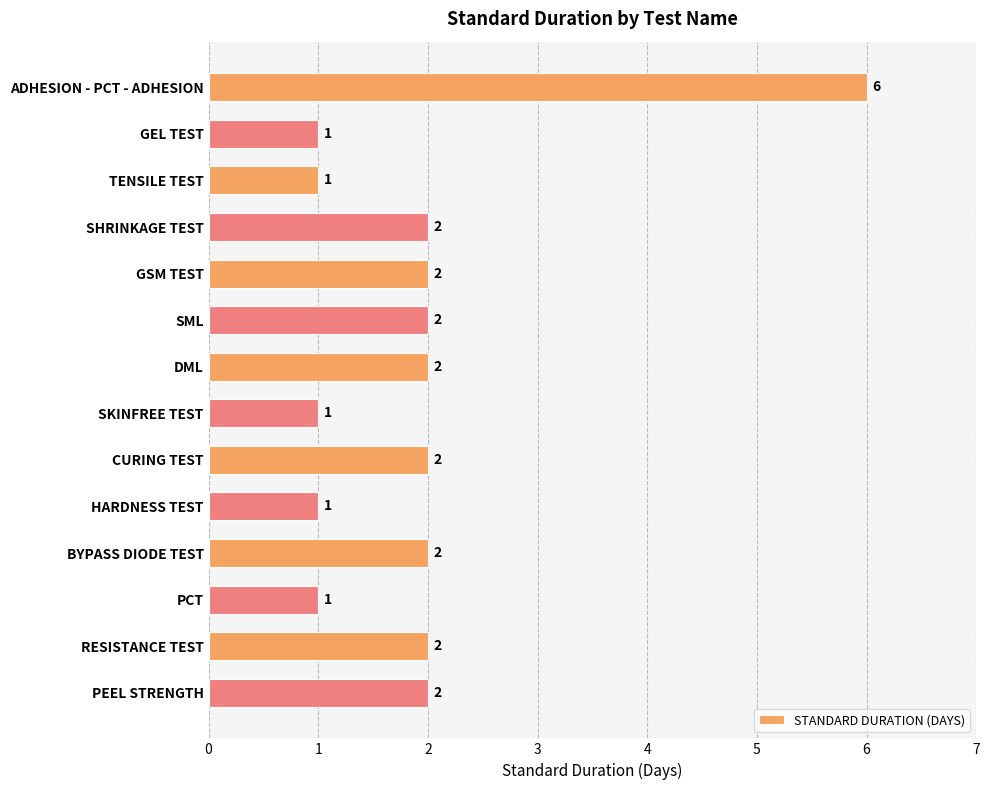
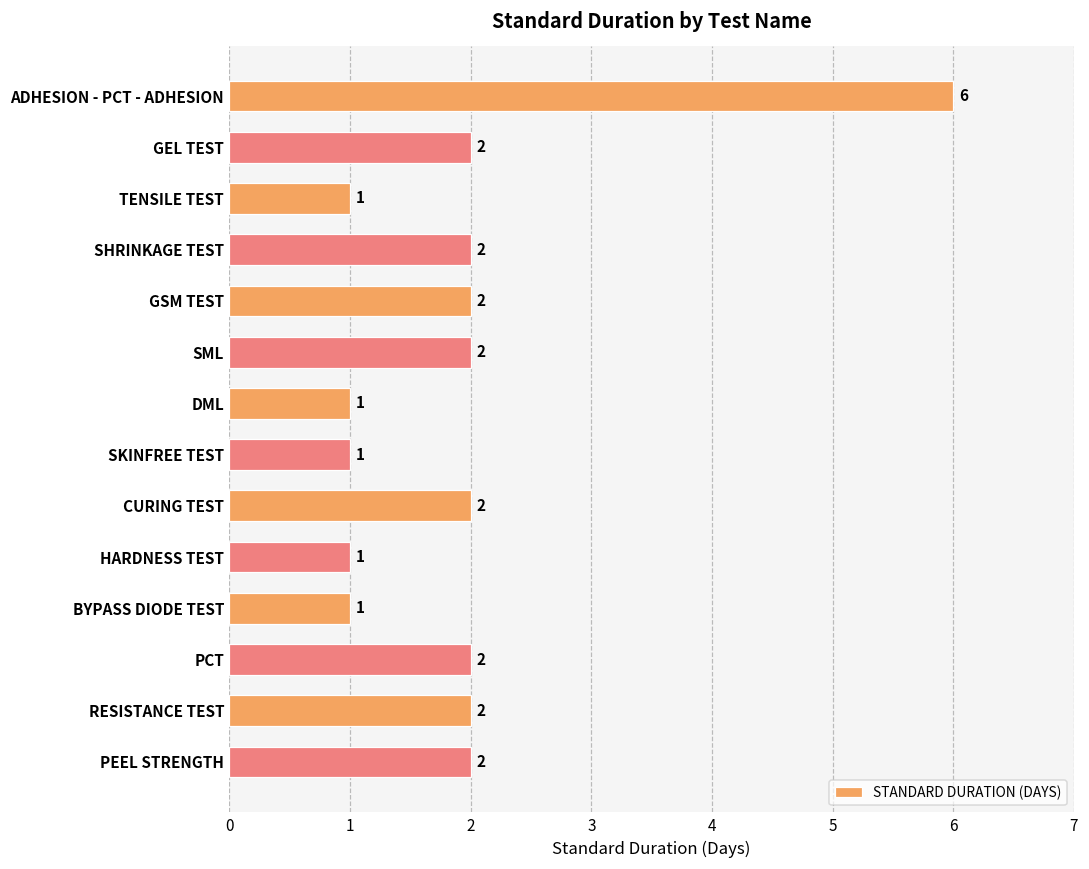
GEL TEST: 1 -> 2
DML: 2 -> 1
BYPASS DIODE TEST: 2 -> 1
PCT: 1 -> 2
